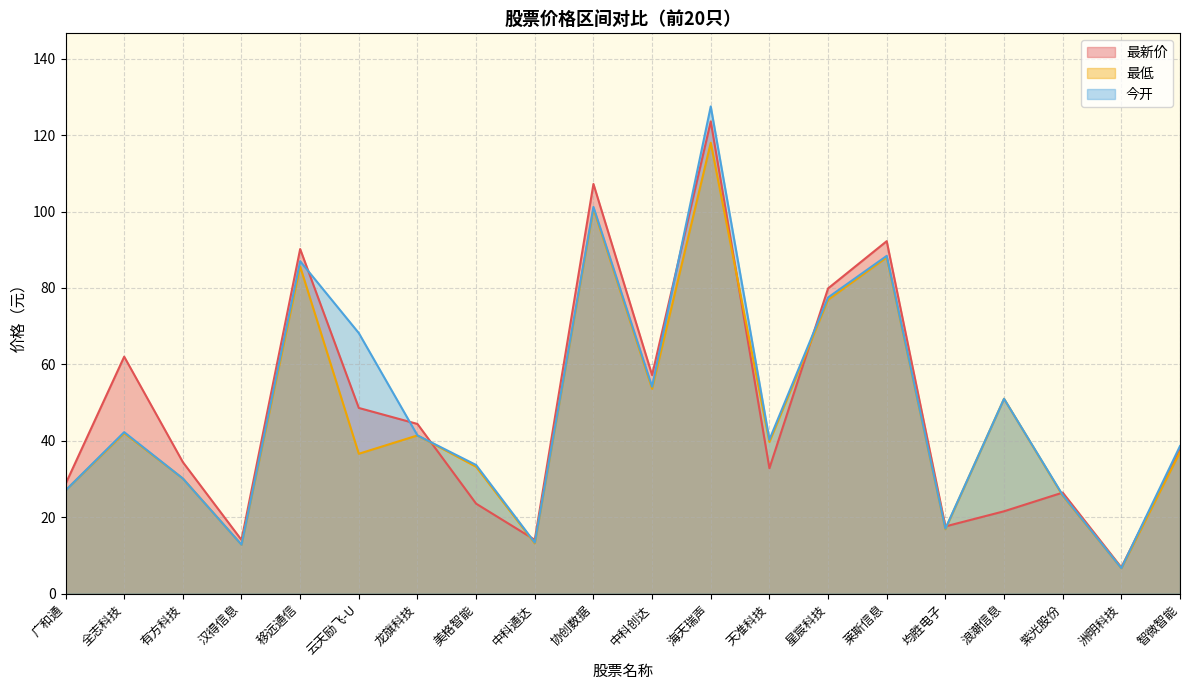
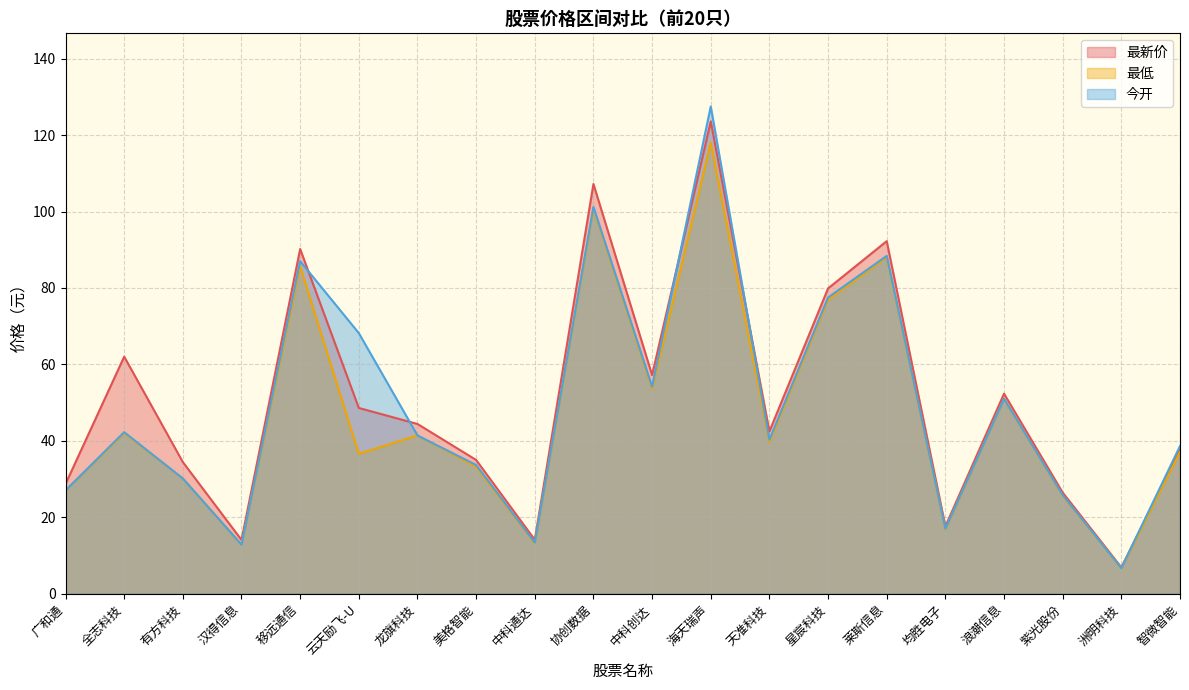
最新价, 美格智能: 24 -> 35
最新价, 天准科技: 33 -> 42
最新价, 浪潮信息: 22 -> 52
